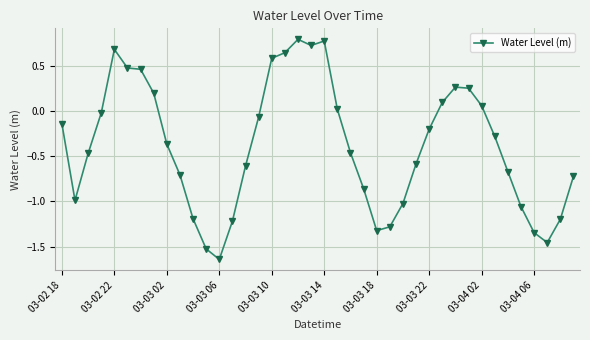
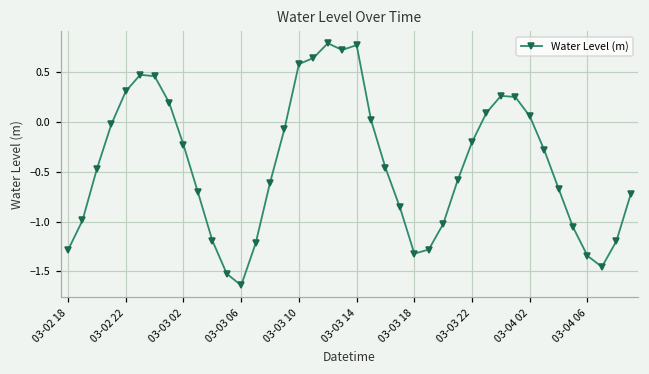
03-02 18: -0.1 -> -1.3
03-02 22: 0.7 -> 0.3
03-03 02: -0.4 -> -0.2
